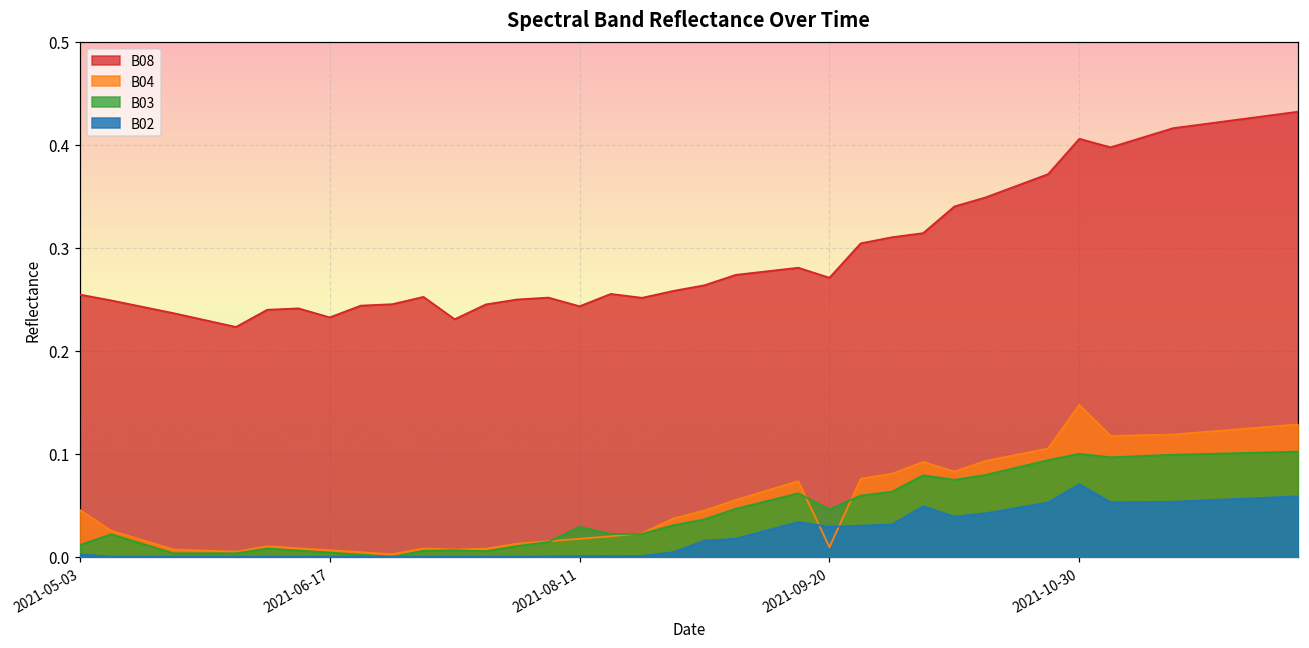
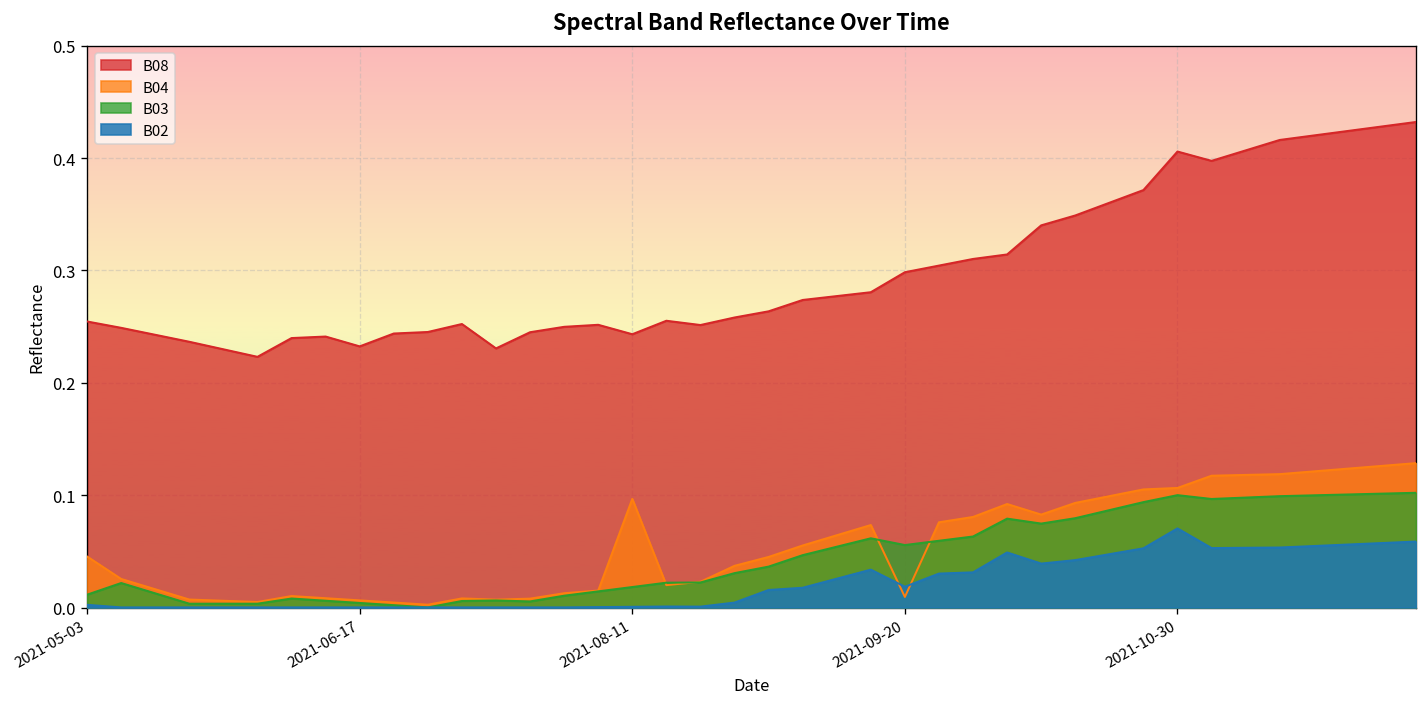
B04, 2021-08-11: 0.02 -> 0.10
B03, 2021-08-11: 0.03 -> 0.02
B08, 2021-09-20: 0.27 -> 0.30
B03, 2021-09-20: 0.05 -> 0.06
B02, 2021-09-20: 0.03 -> 0.02
B04, 2021-10-30: 0.15 -> 0.11
